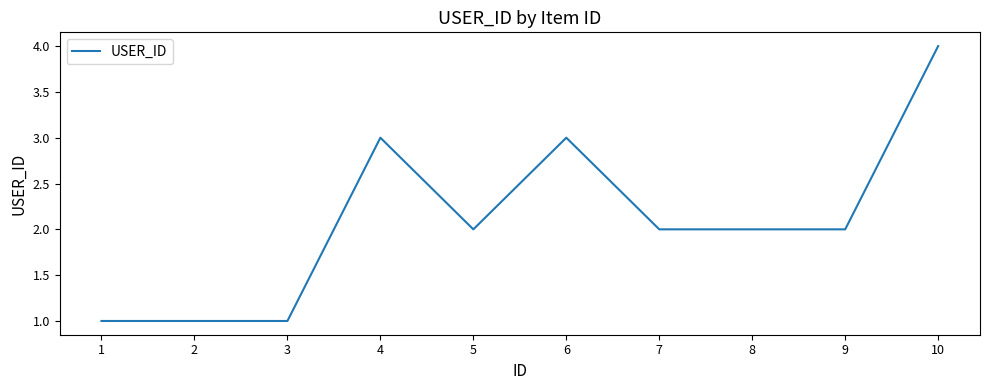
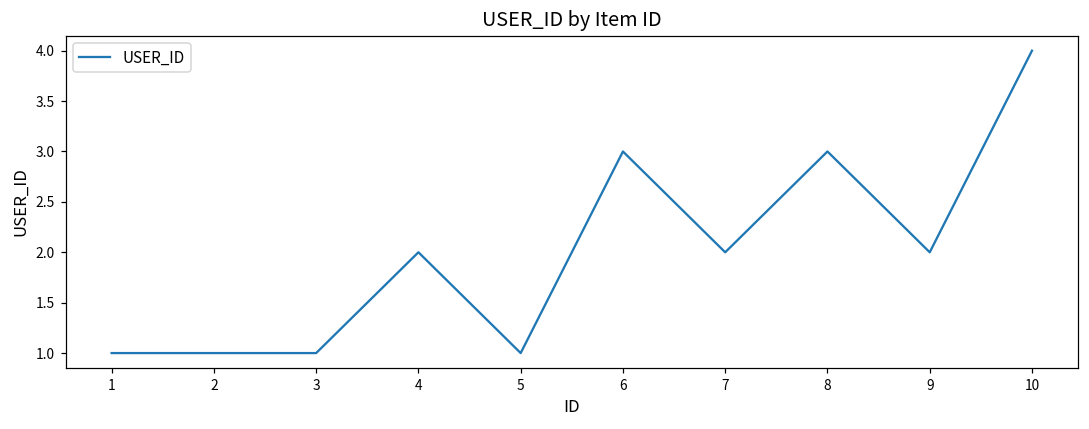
4: 3 -> 2
5: 2 -> 1
8: 2 -> 3
